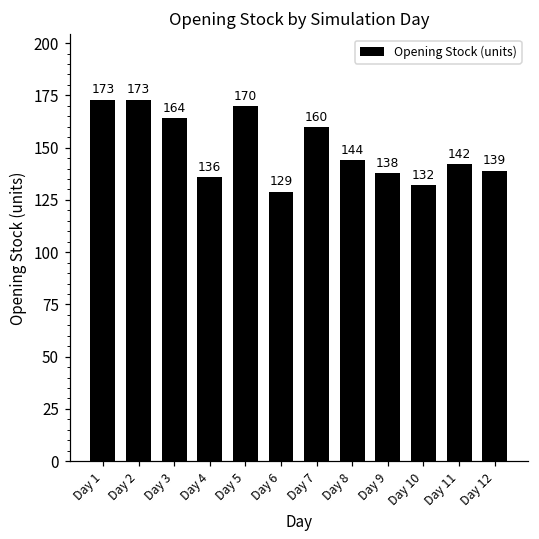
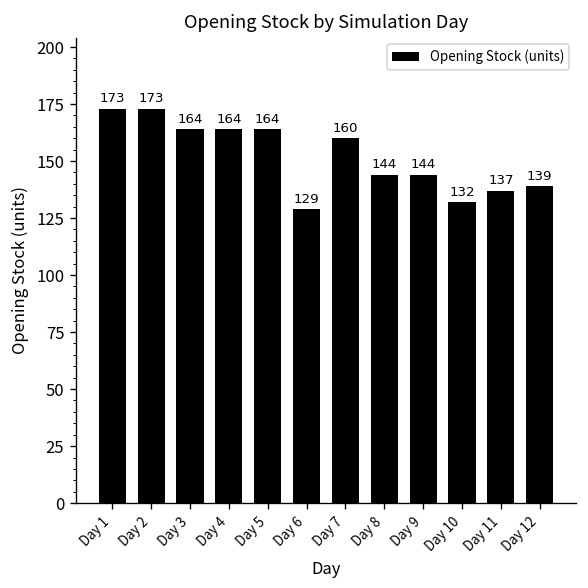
Day 4: 136 -> 164
Day 5: 170 -> 164
Day 9: 138 -> 144
Day 11: 142 -> 137
